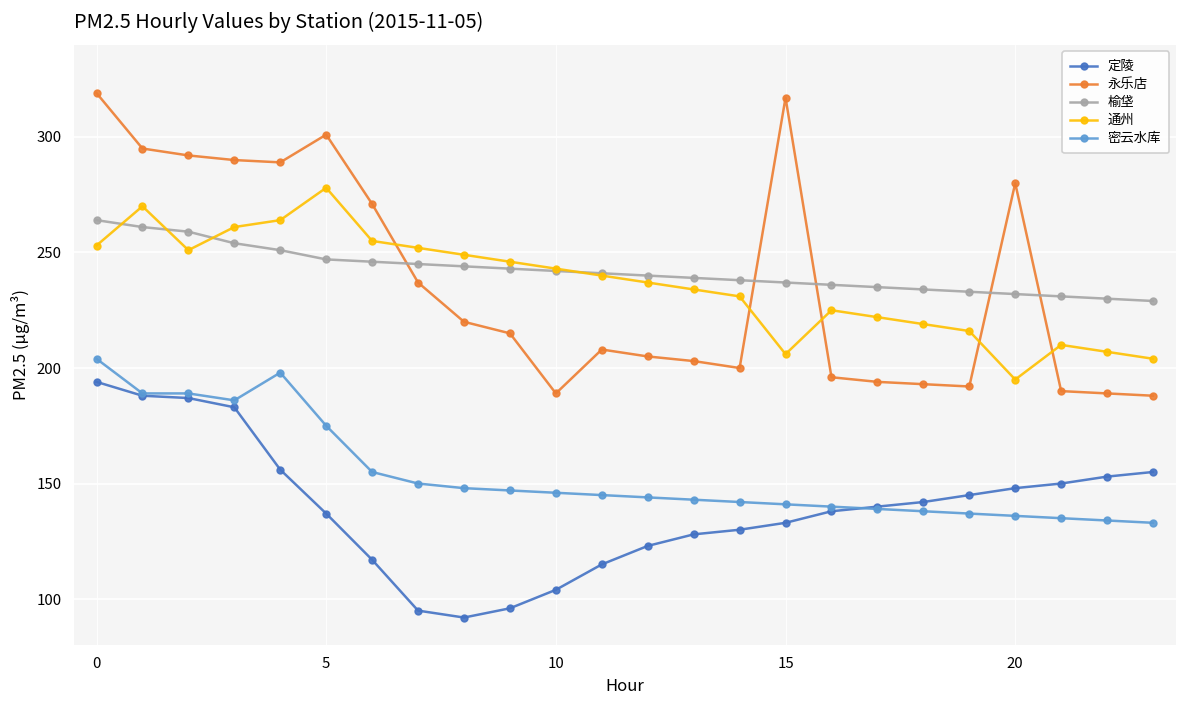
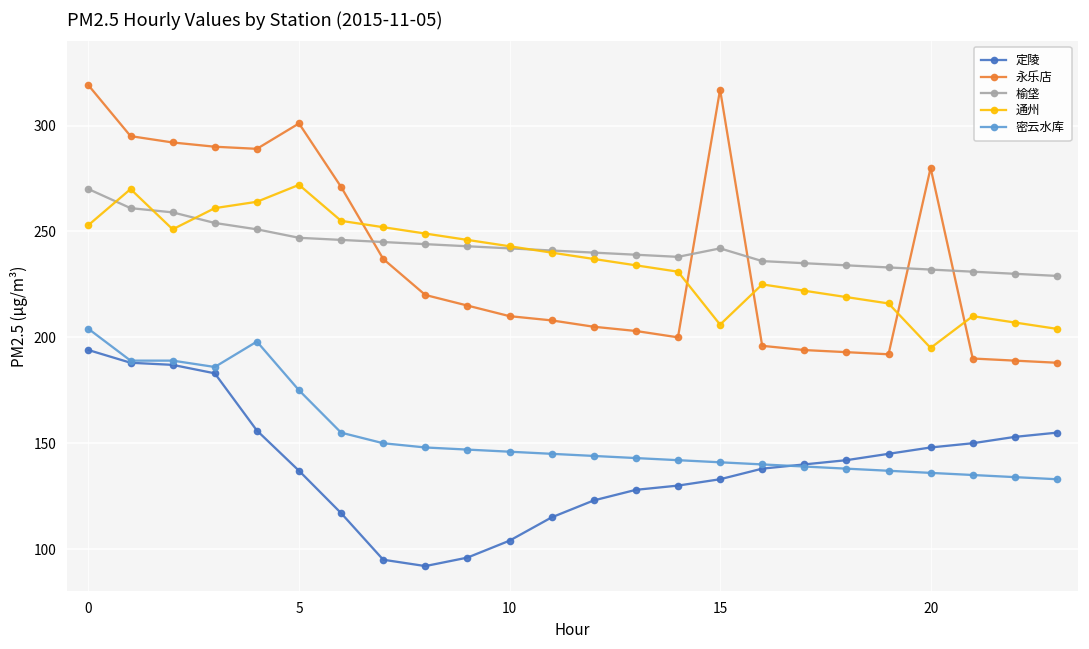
榆垡, 0: 264 -> 270
通州, 5: 278 -> 272
永乐店, 10: 189 -> 210
榆垡, 15: 237 -> 242
